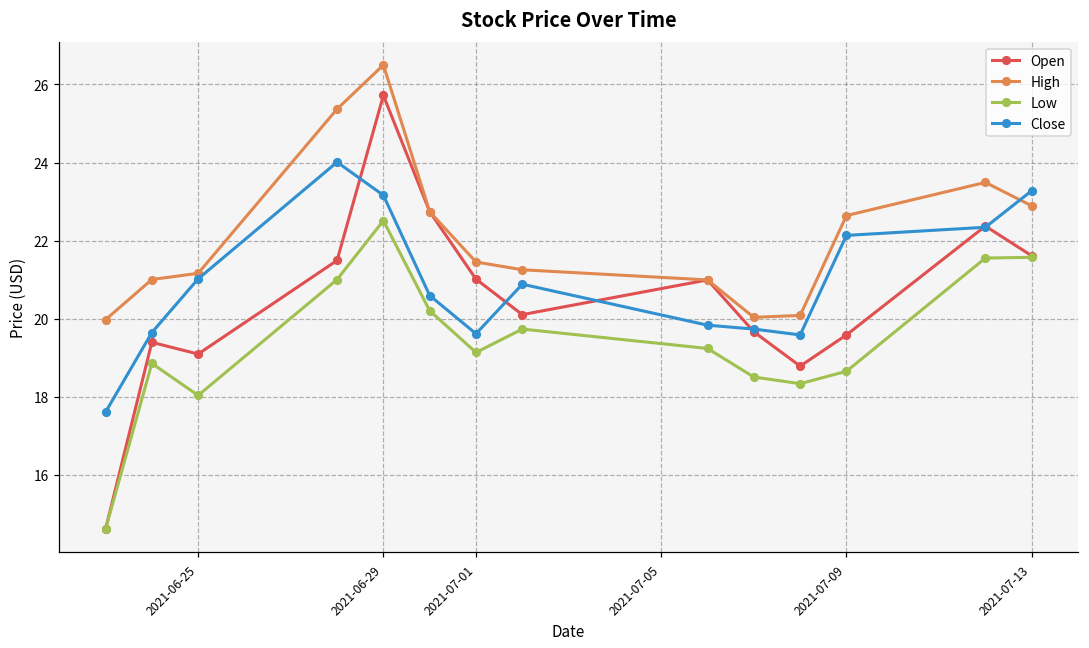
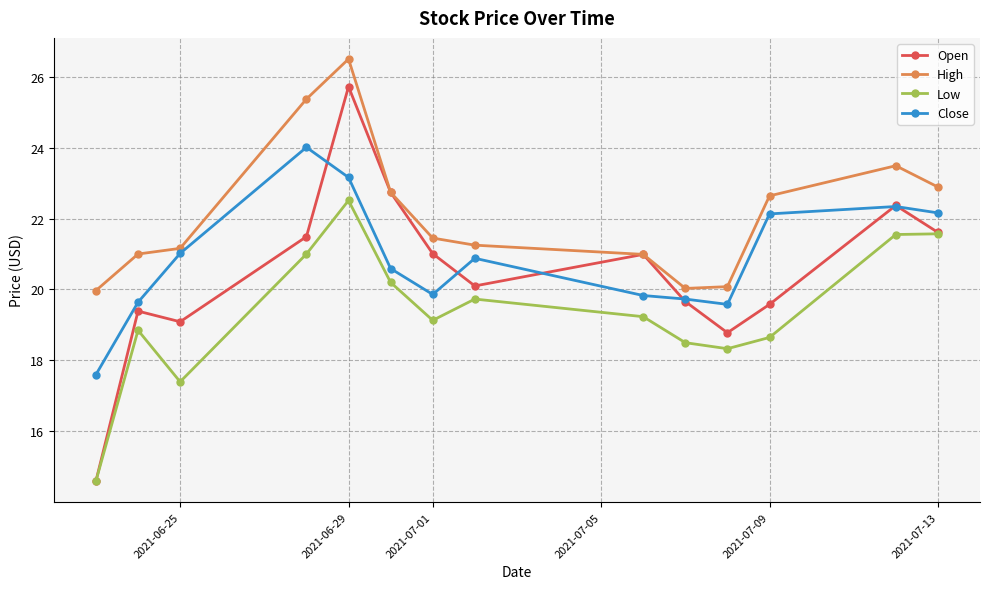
Low, 2021-06-25: 18.0 -> 17.4
Close, 2021-07-01: 19.6 -> 19.9
Close, 2021-07-13: 23.3 -> 22.2
